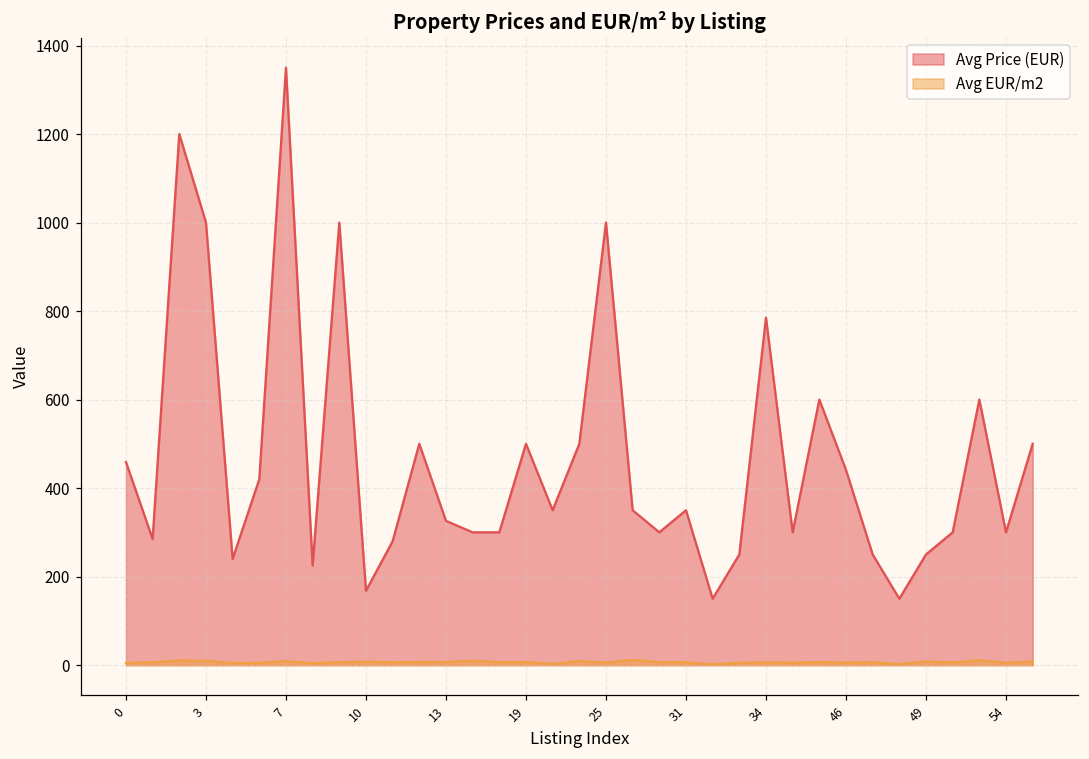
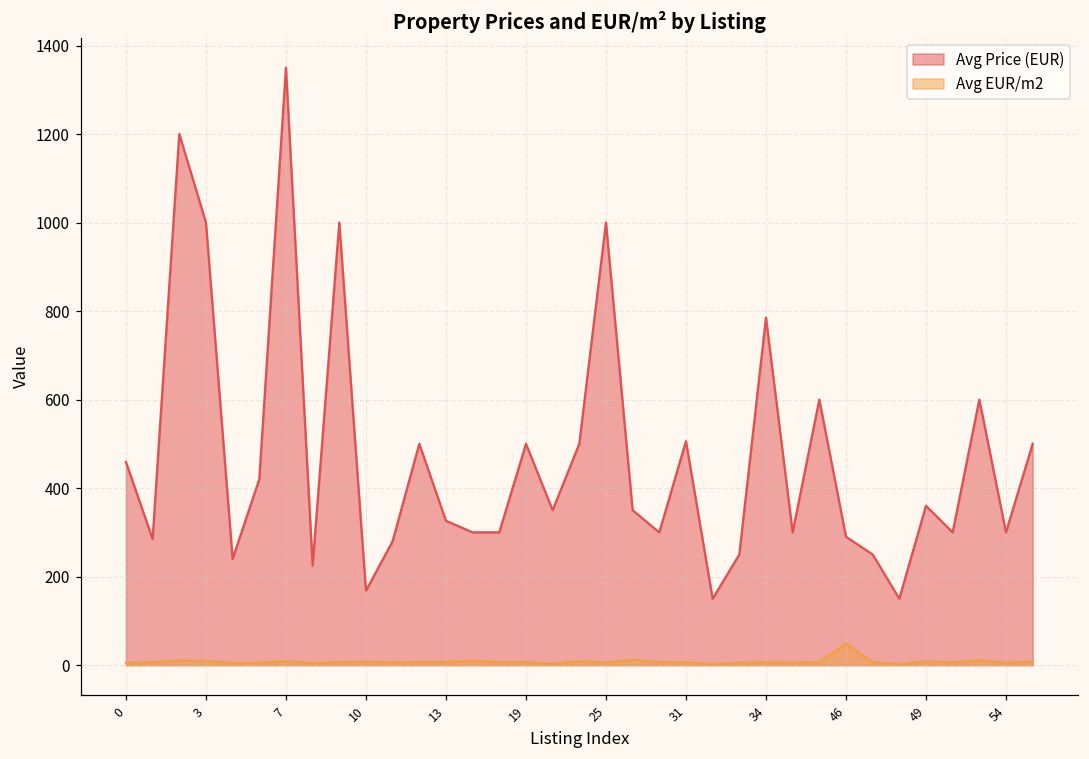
Avg Price (EUR), 31: 350 -> 510
Avg Price (EUR), 46: 440 -> 290
Avg EUR/m2, 46: 10 -> 50
Avg Price (EUR), 49: 250 -> 360
